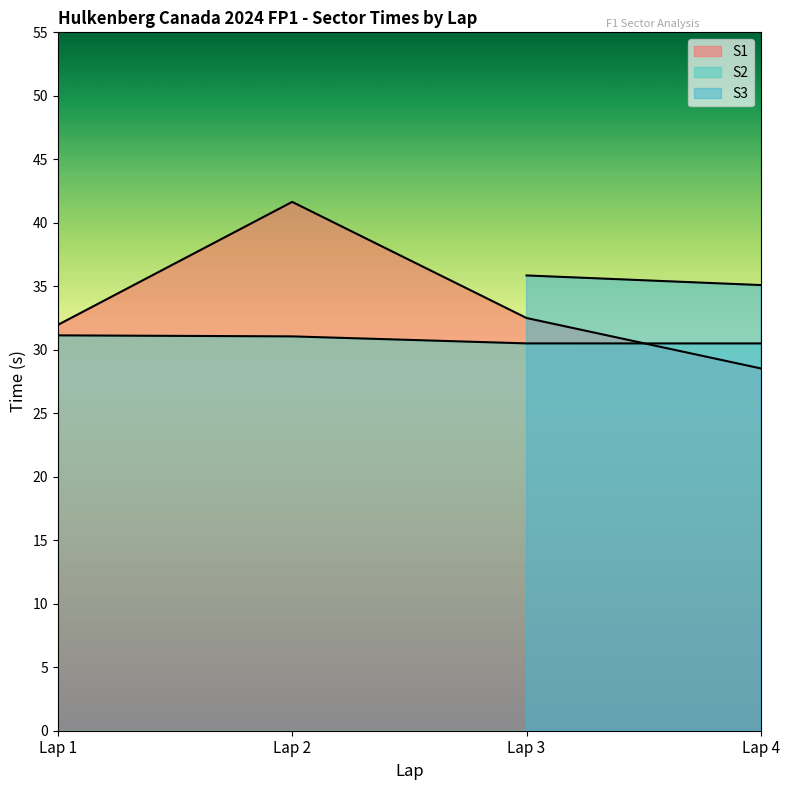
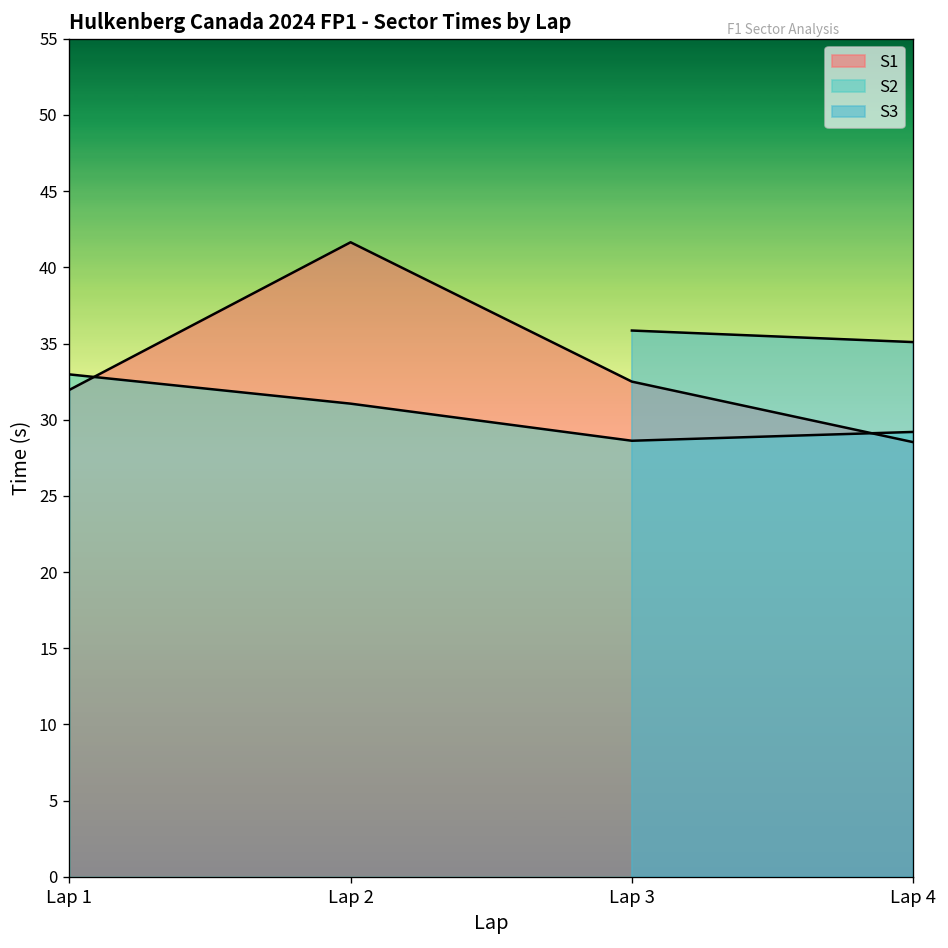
S2, Lap 1: 31.1 -> 33.0
S2, Lap 3: 30.5 -> 28.6
S2, Lap 4: 30.5 -> 29.2
